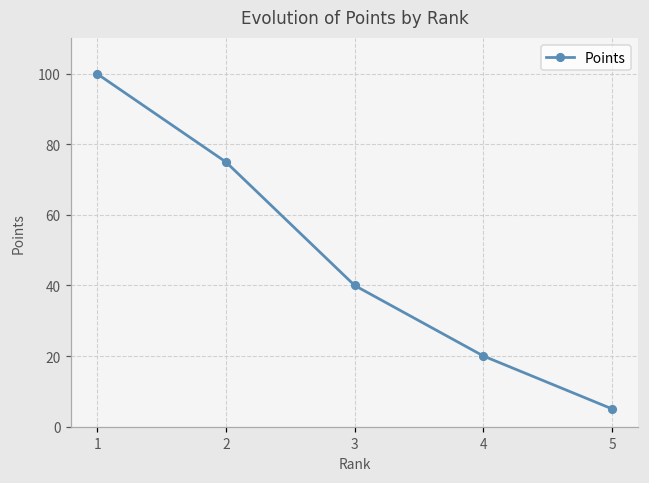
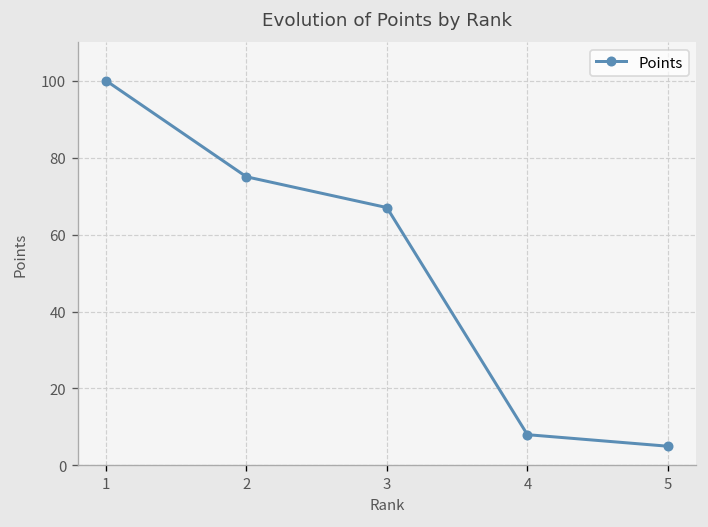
3: 40 -> 67
4: 20 -> 8
